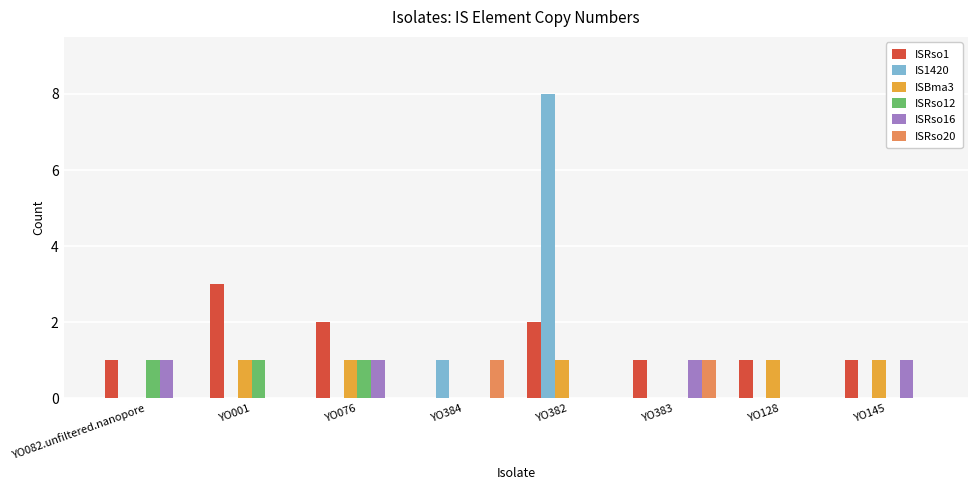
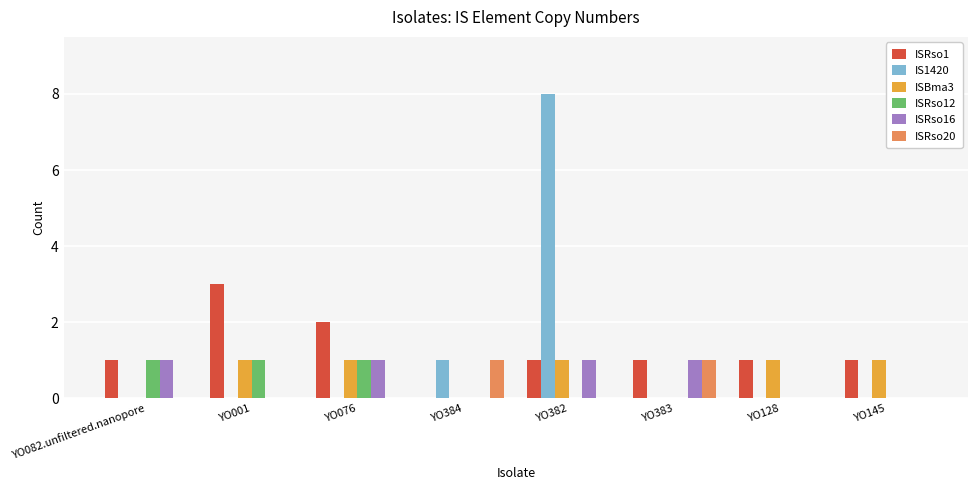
ISRso1, YO382: 2 -> 1
ISRso16, YO382: 0 -> 1
ISRso16, YO145: 1 -> 0
